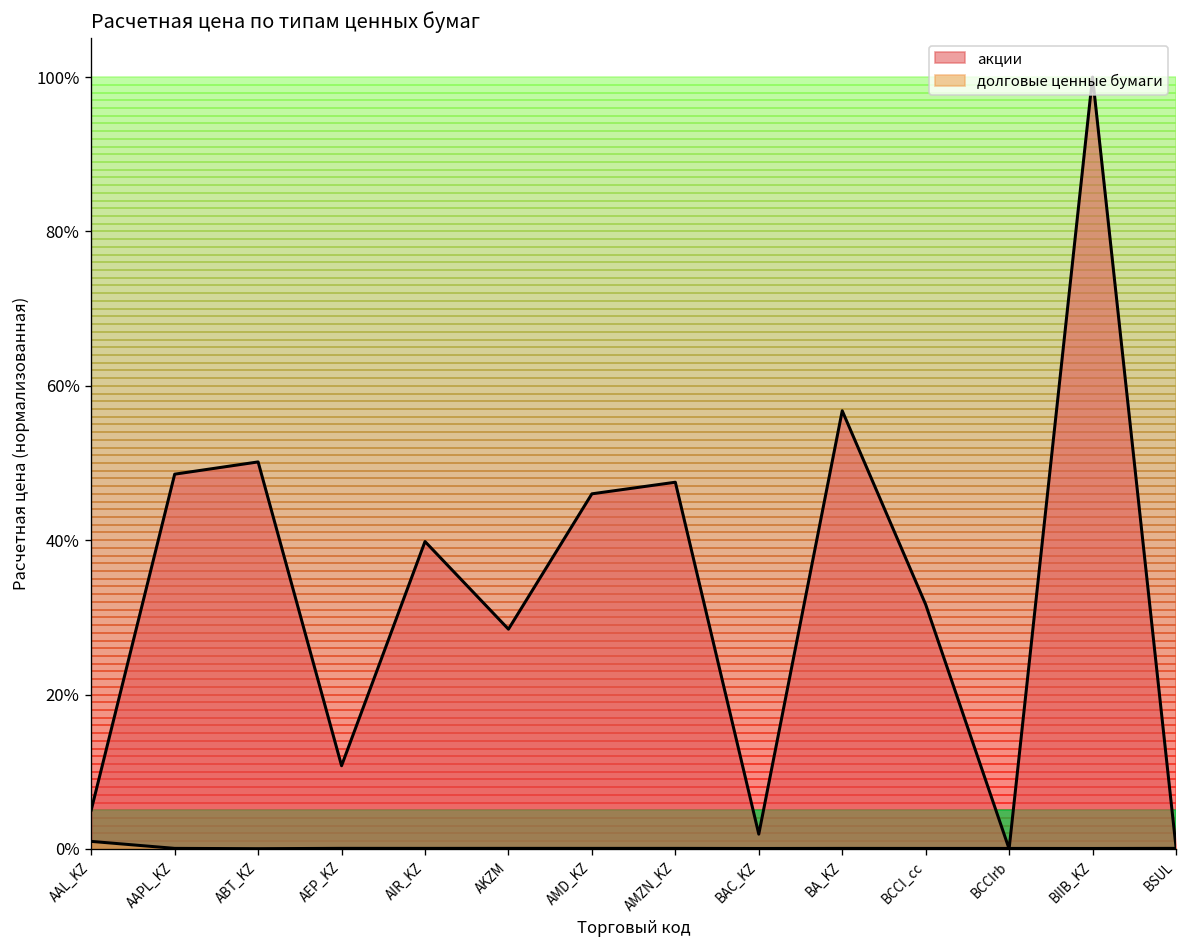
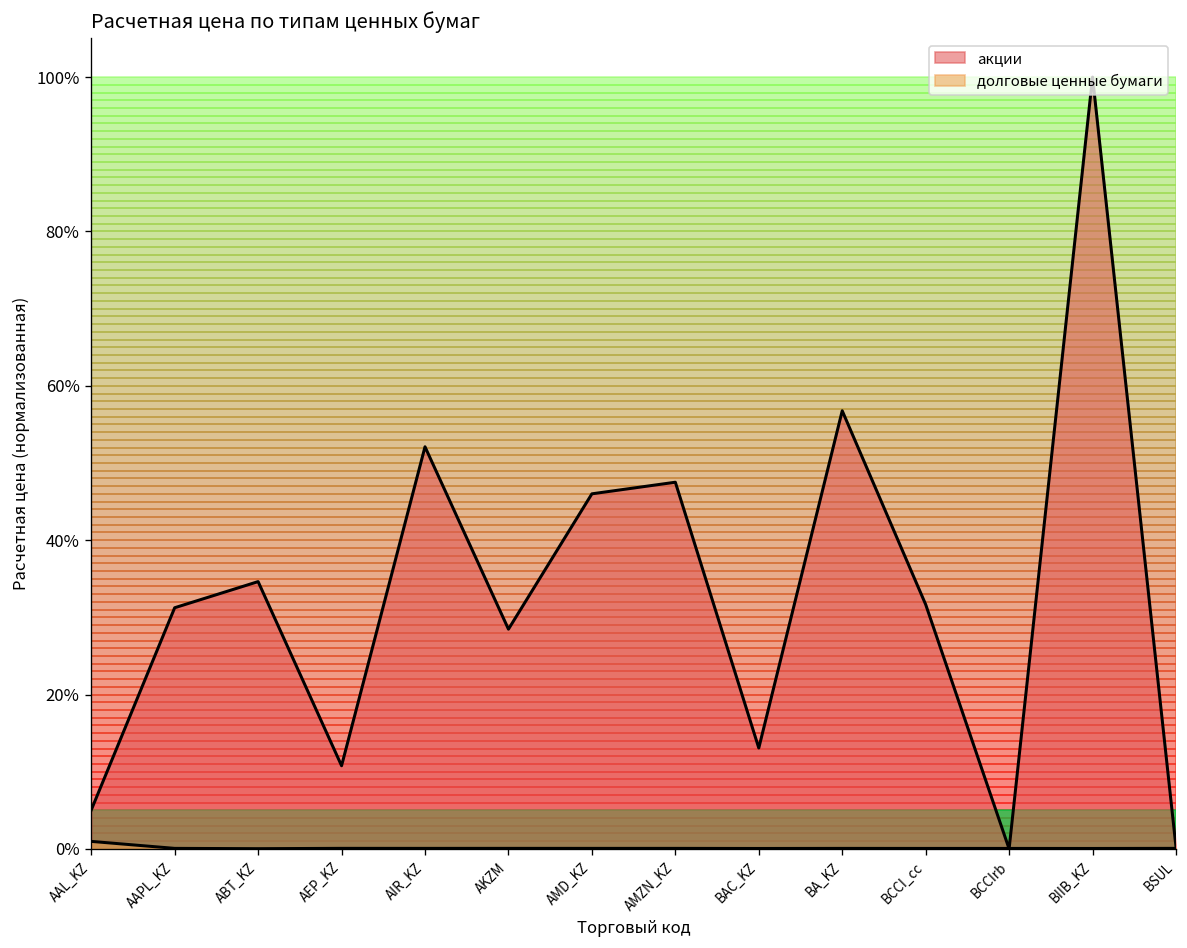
акции, AAPL_KZ: 49% -> 31%
акции, ABT_KZ: 50% -> 35%
акции, AIR_KZ: 40% -> 52%
акции, BAC_KZ: 2% -> 13%
